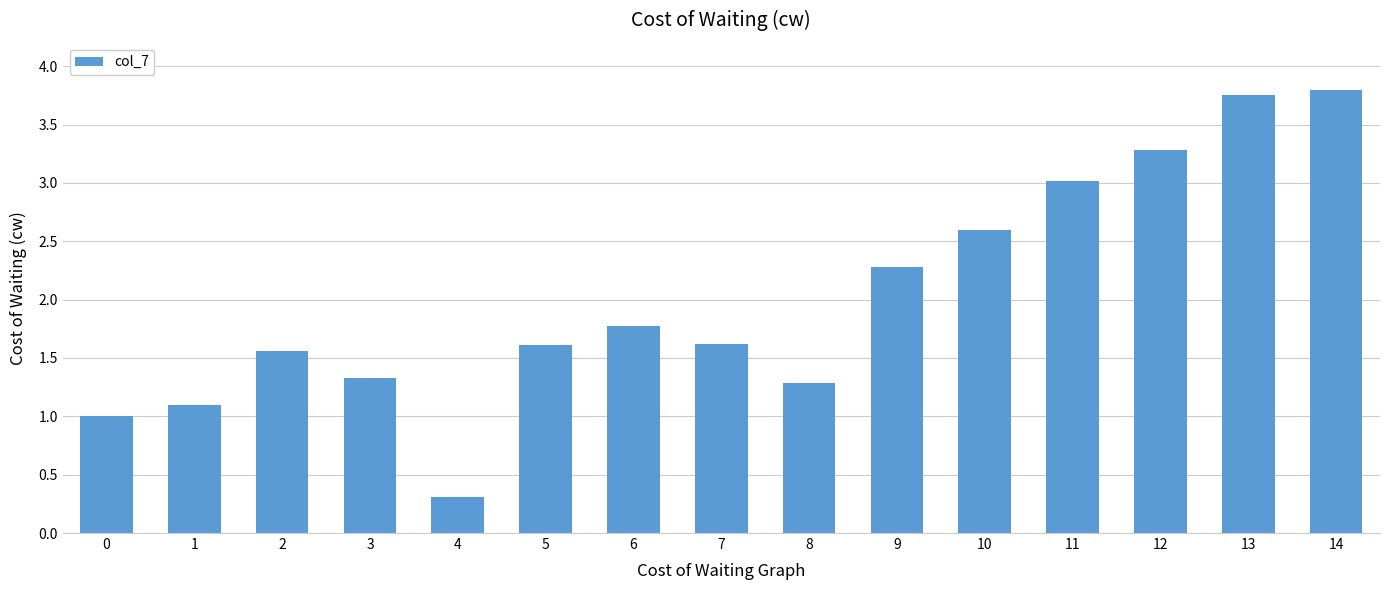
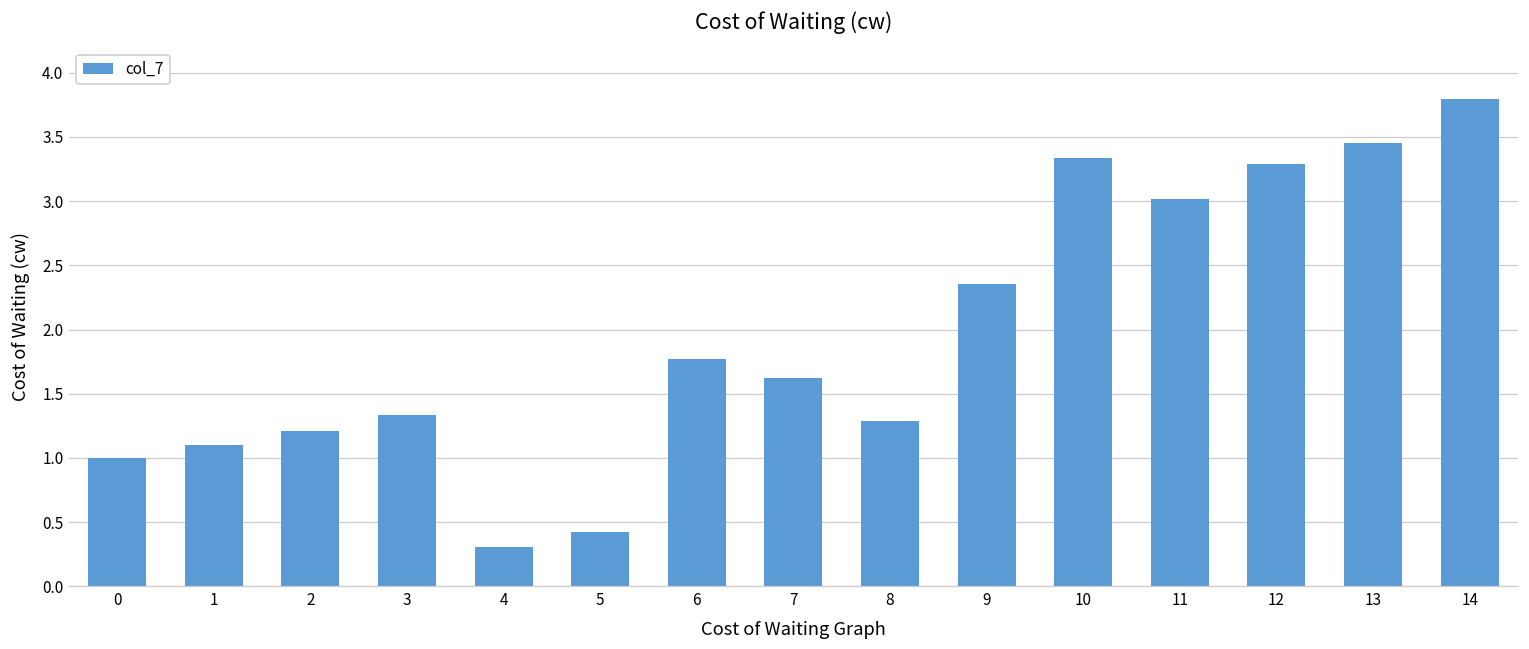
2: 1.56 -> 1.21
5: 1.61 -> 0.43
9: 2.28 -> 2.36
10: 2.59 -> 3.33
13: 3.75 -> 3.45
